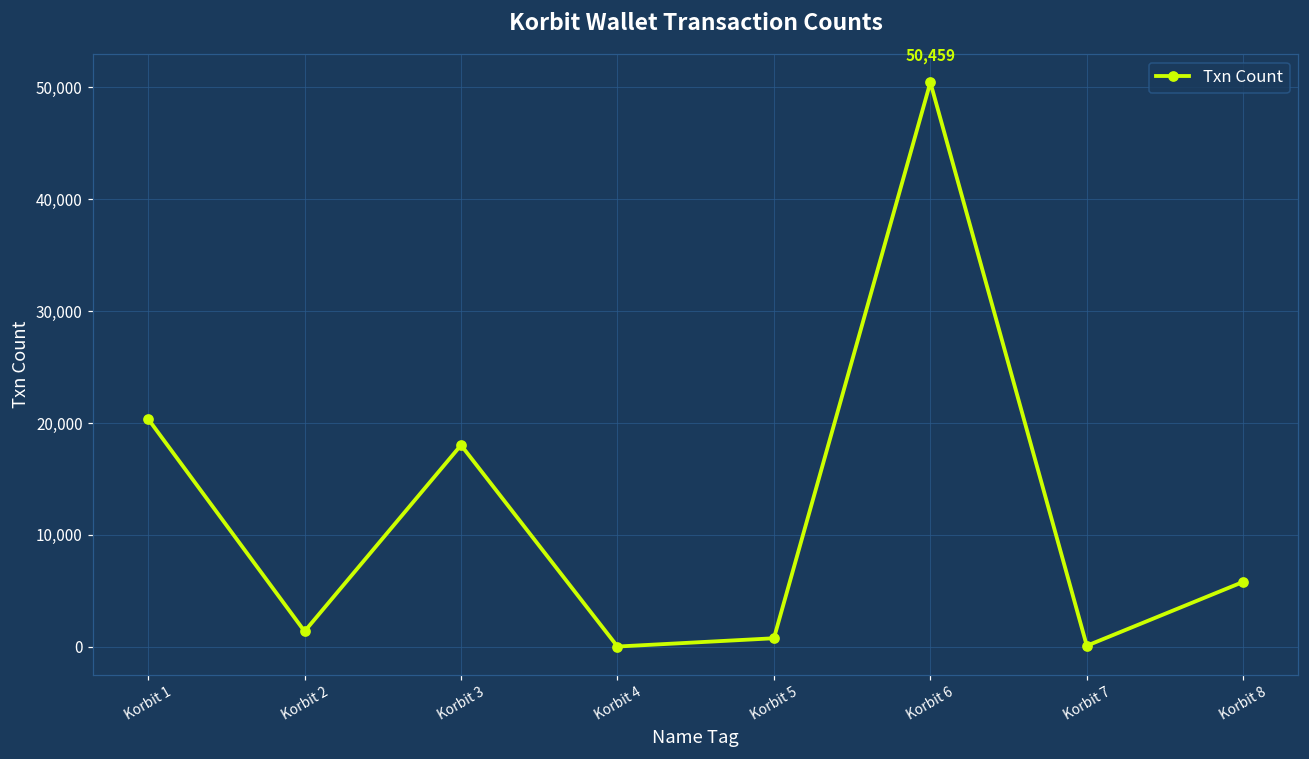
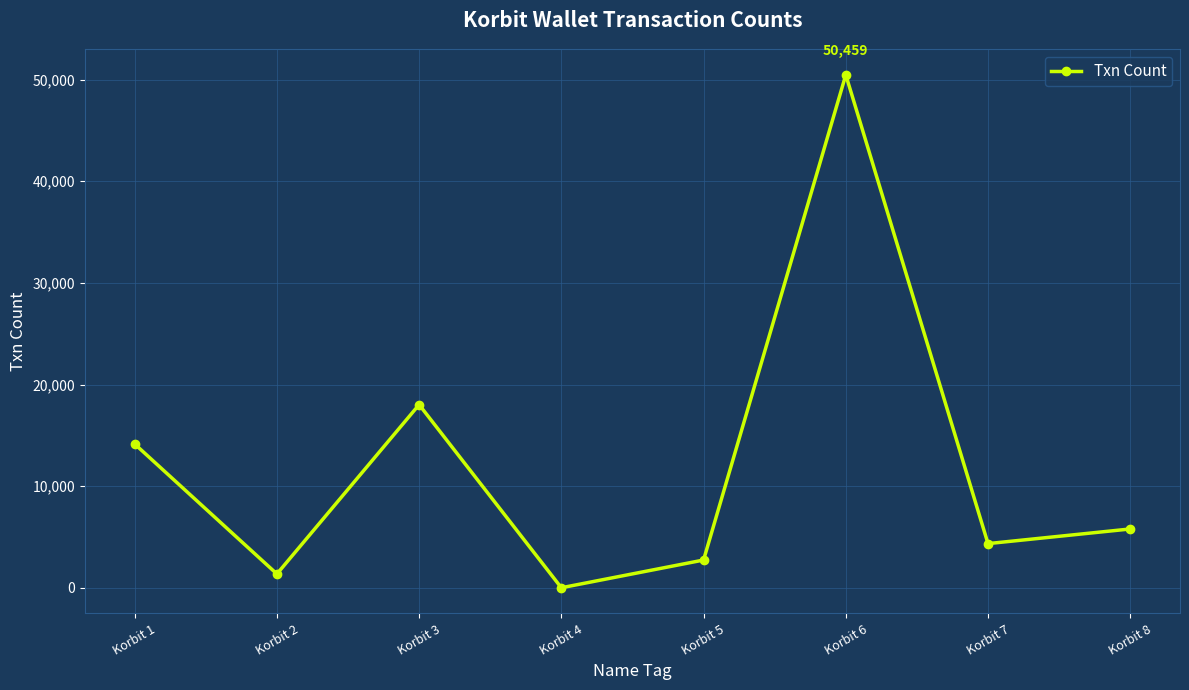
Korbit 1: 20,400 -> 14,200
Korbit 5: 800 -> 2,700
Korbit 7: 100 -> 4,400
